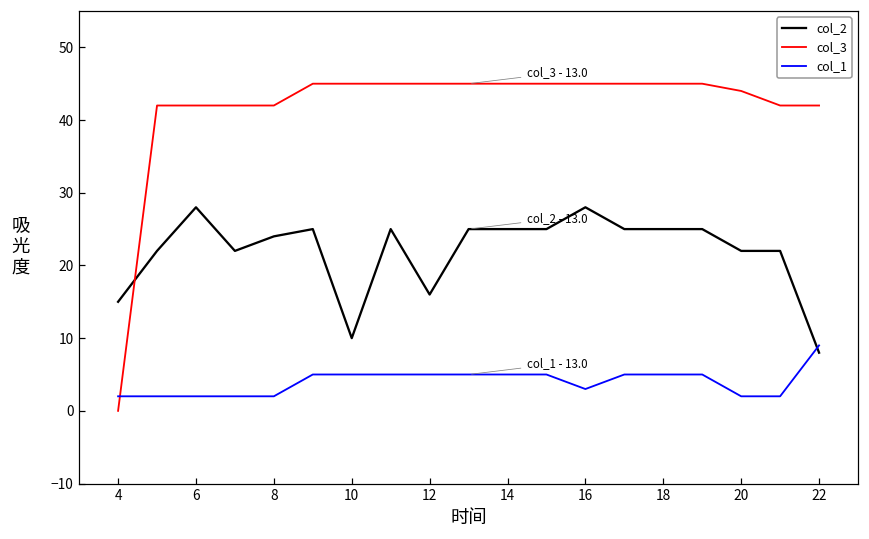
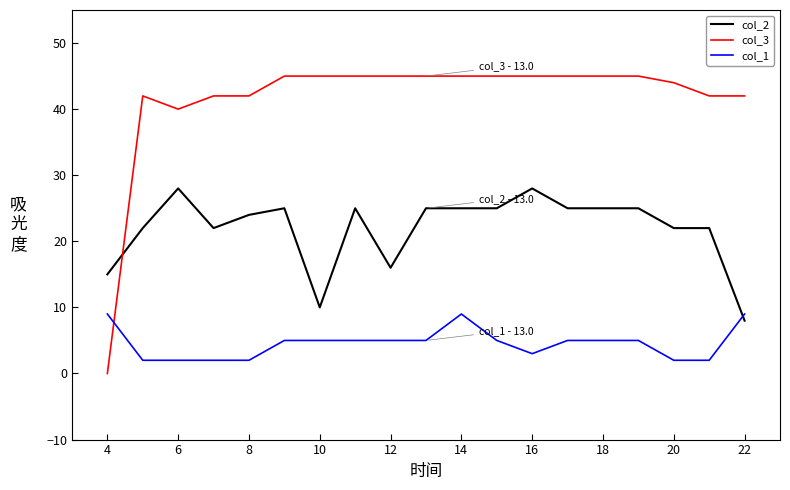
col_1, 4: 2 -> 9
col_3, 6: 42 -> 40
col_1, 14: 5 -> 9
